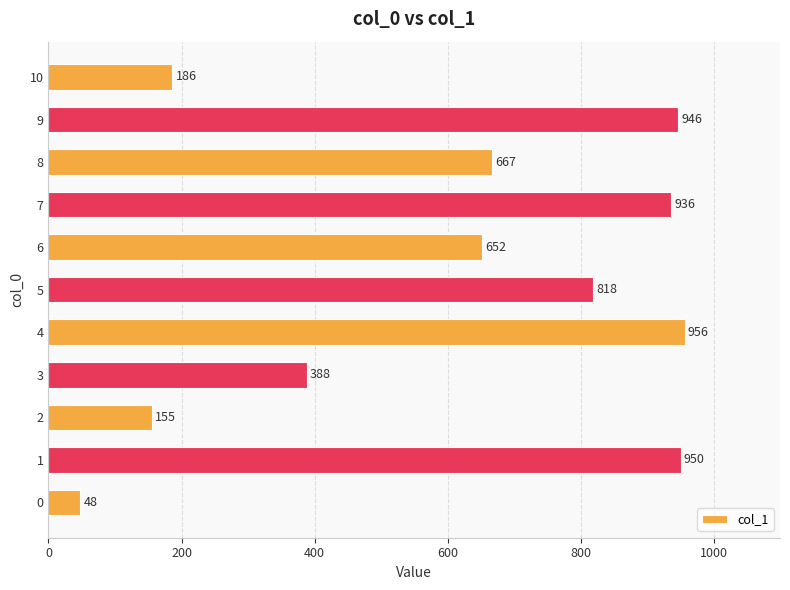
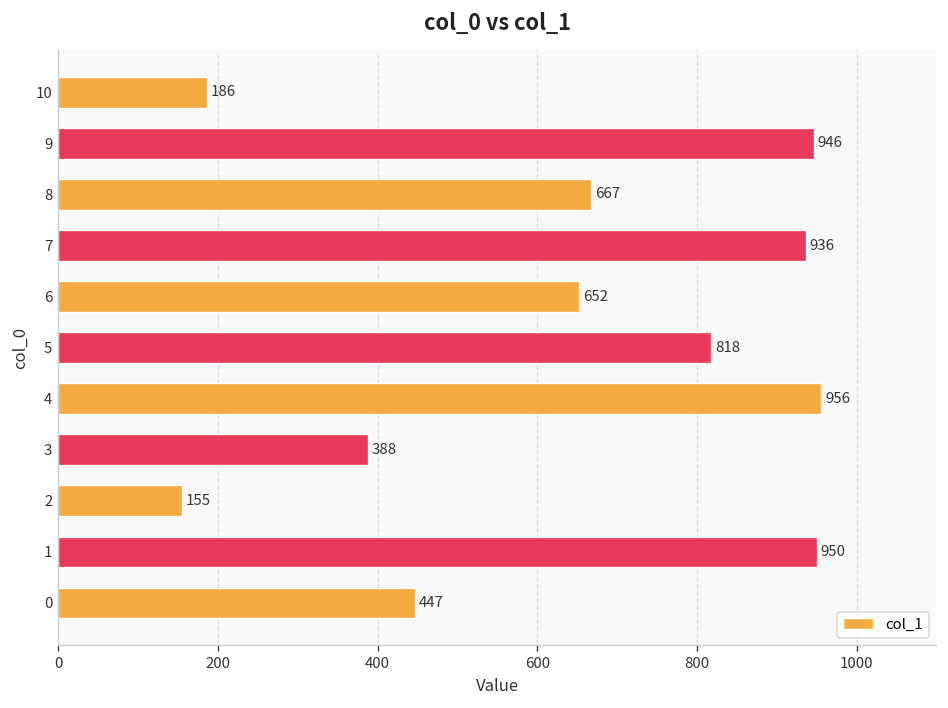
0: 48 -> 447
